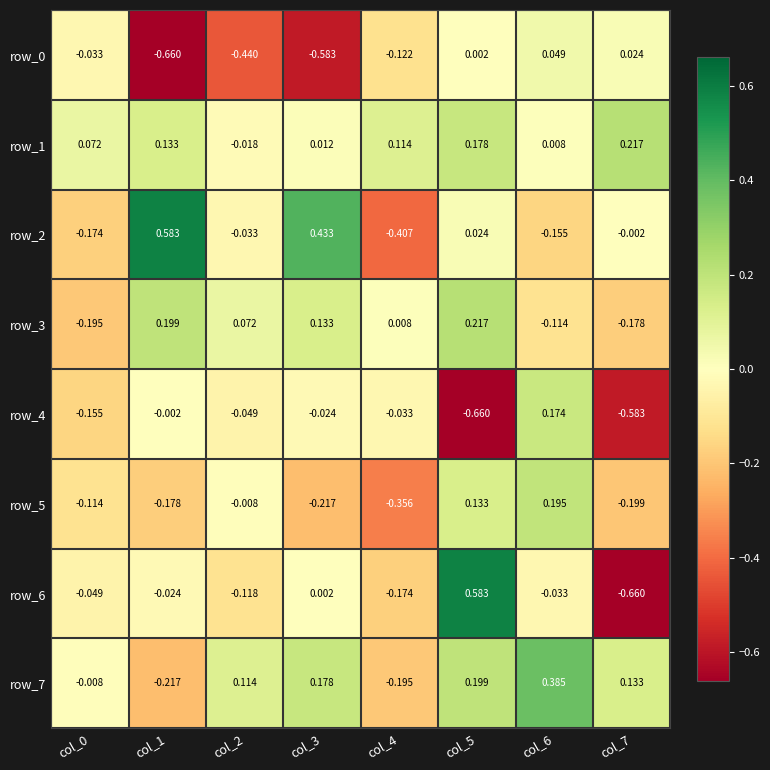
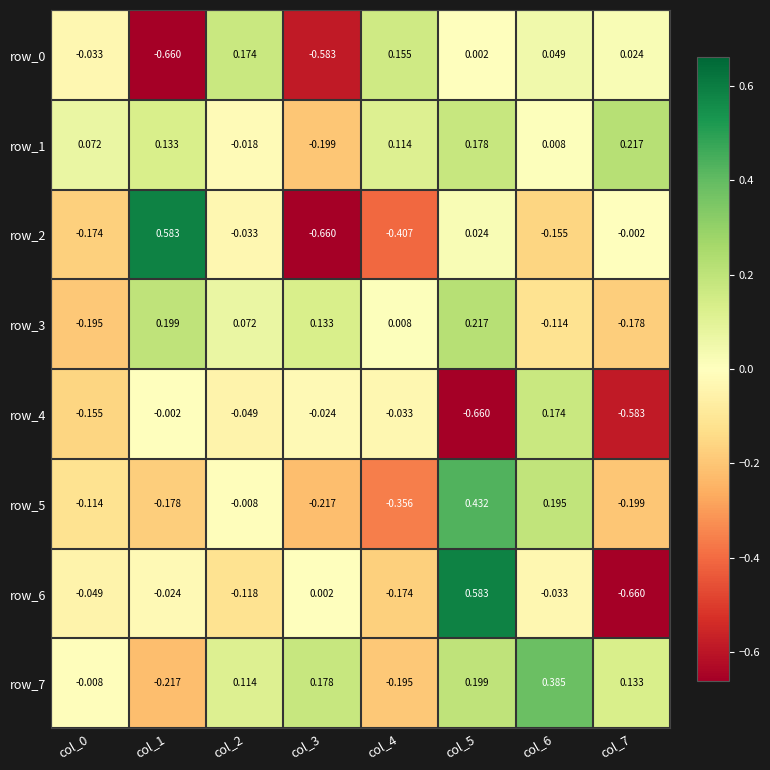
row_0, col_2: -0.440 -> 0.174
row_0, col_4: -0.122 -> 0.155
row_1, col_3: 0.012 -> -0.199
row_2, col_3: 0.433 -> -0.660
row_5, col_5: 0.133 -> 0.432
